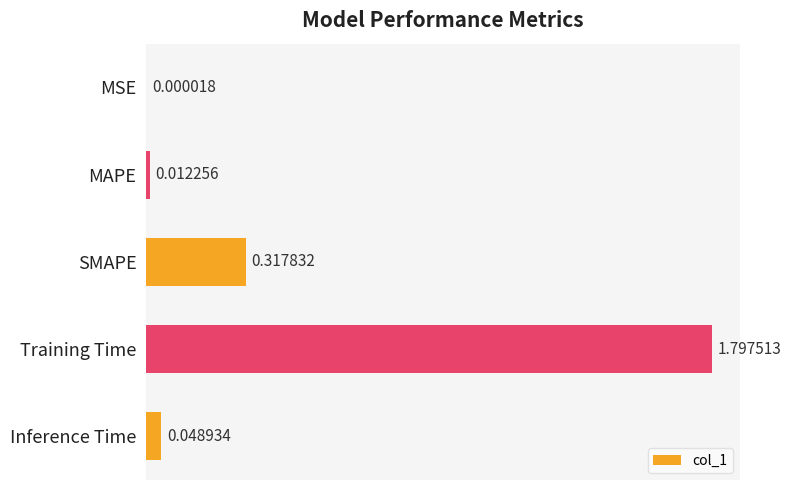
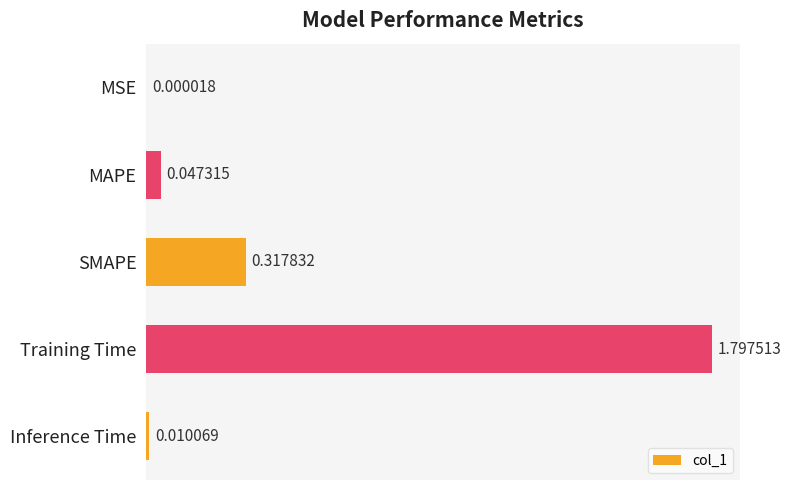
MAPE: 0.012256 -> 0.047315
Inference Time: 0.048934 -> 0.010069
